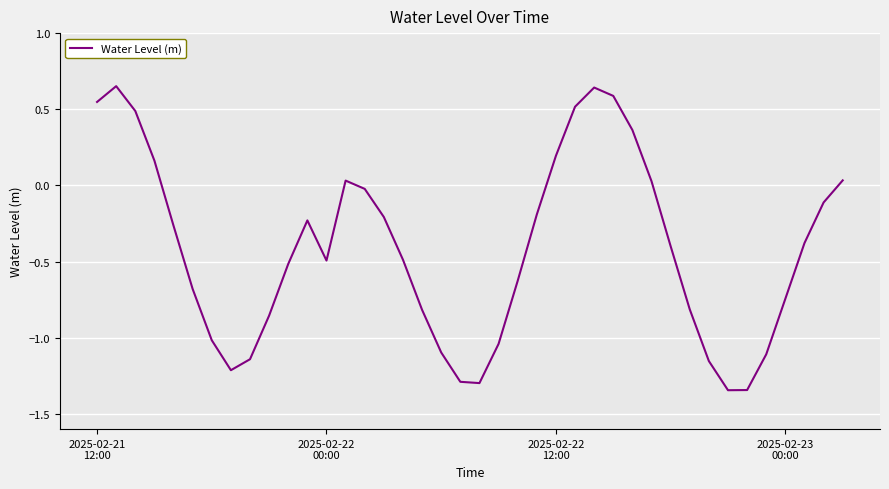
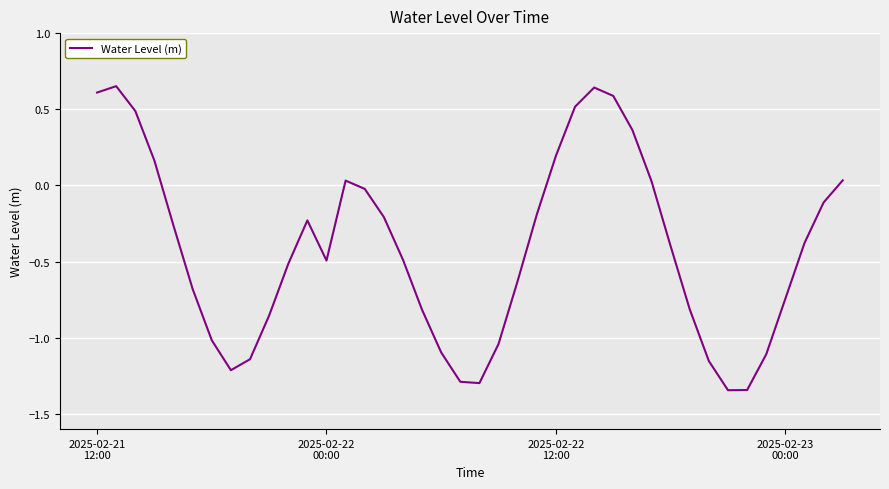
2025-02-21 12:00: 0.55 -> 0.61
